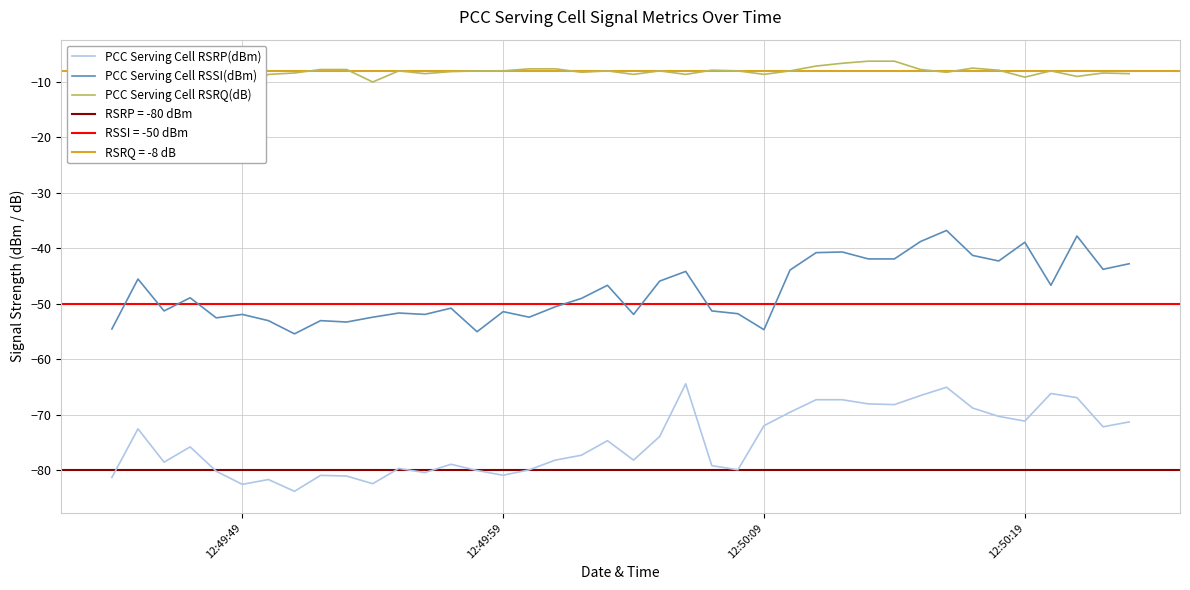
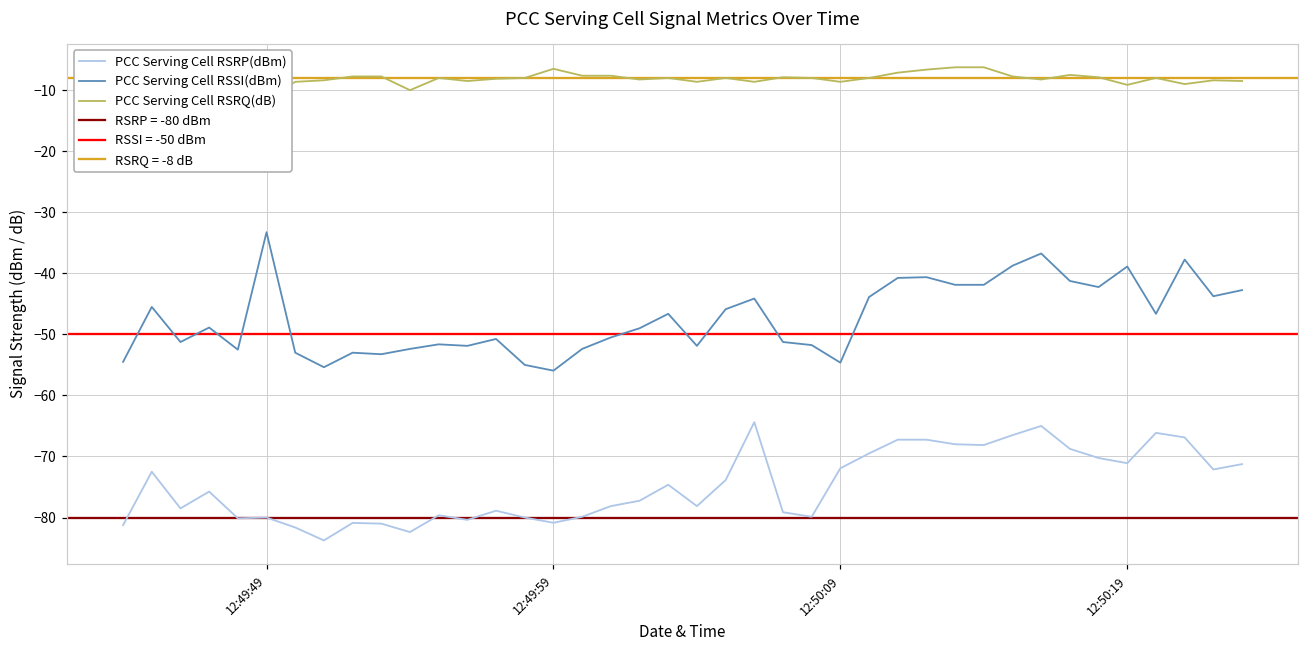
PCC Serving Cell RSRP(dBm), 12:49:49: -83 -> -80
PCC Serving Cell RSSI(dBm), 12:49:49: -52 -> -33
PCC Serving Cell RSSI(dBm), 12:49:59: -51 -> -56
PCC Serving Cell RSRQ(dB), 12:49:59: -8 -> -7
